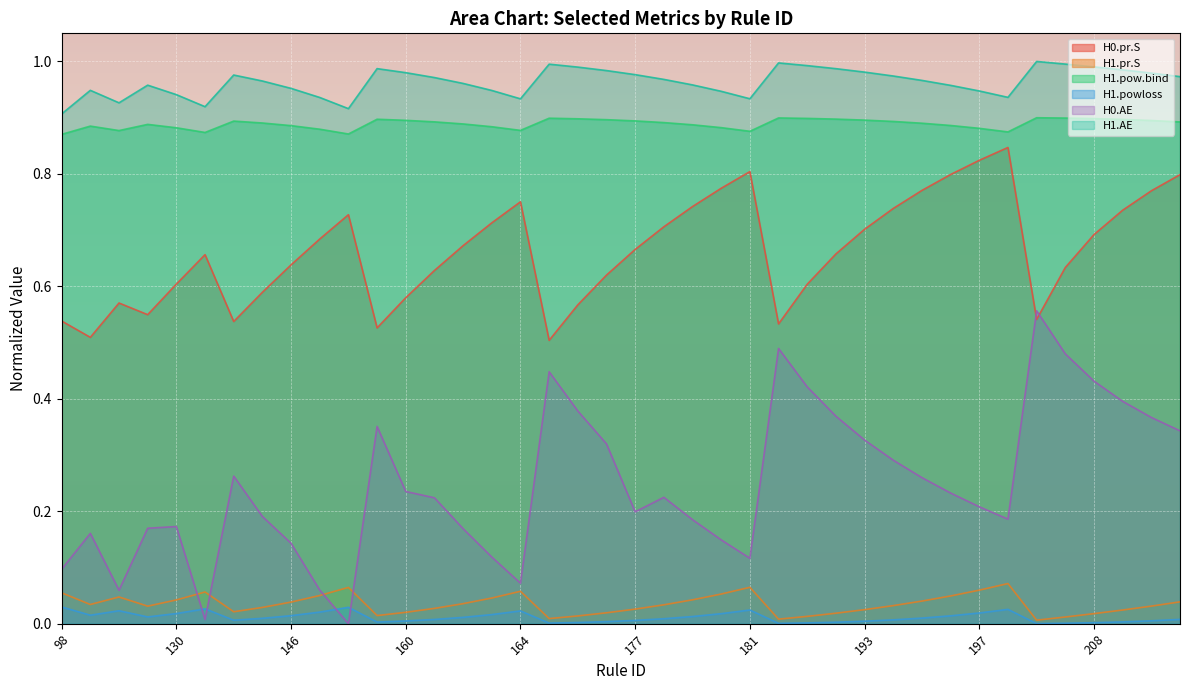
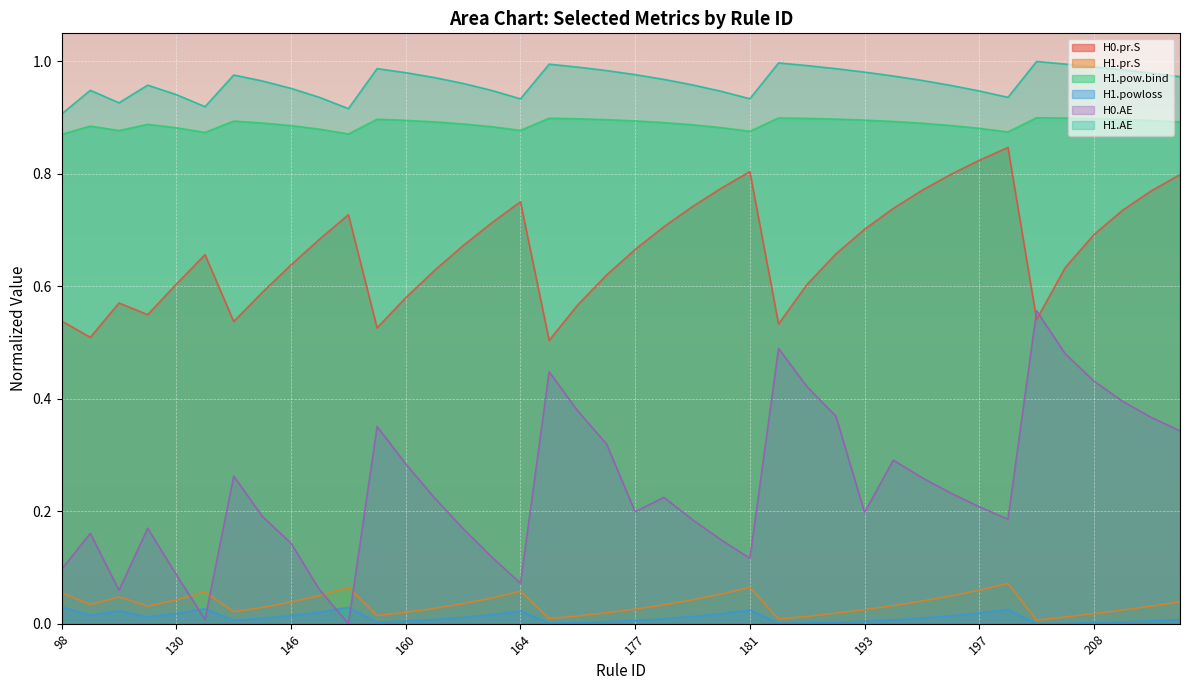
H0.AE, 130: 0.17 -> 0.09
H0.AE, 160: 0.24 -> 0.28
H0.AE, 193: 0.33 -> 0.20
